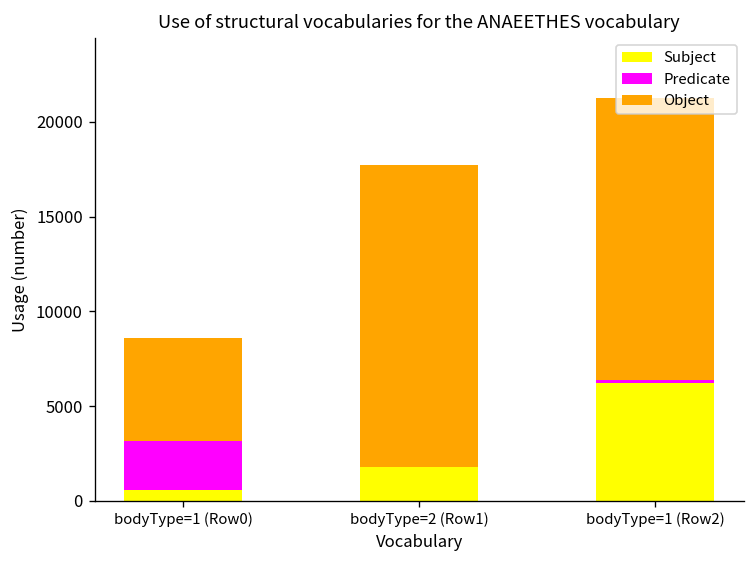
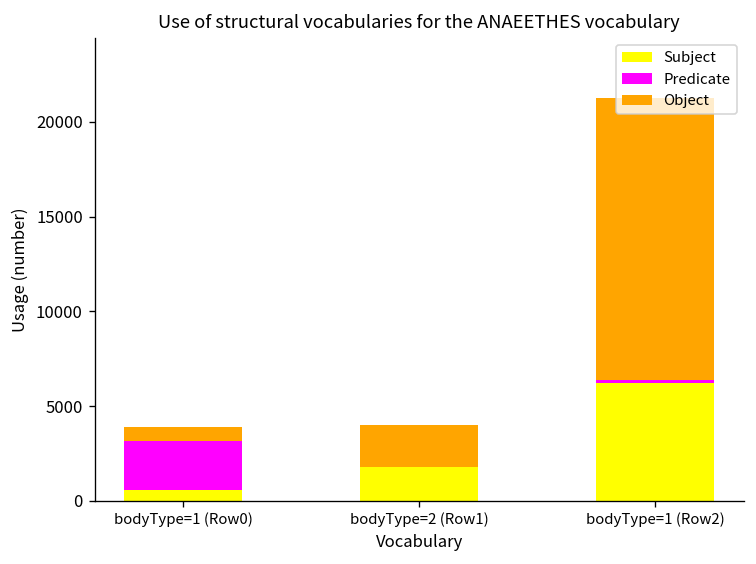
Object, bodyType=1 (Row0): 5400 -> 700
Object, bodyType=2 (Row1): 16000 -> 2300
